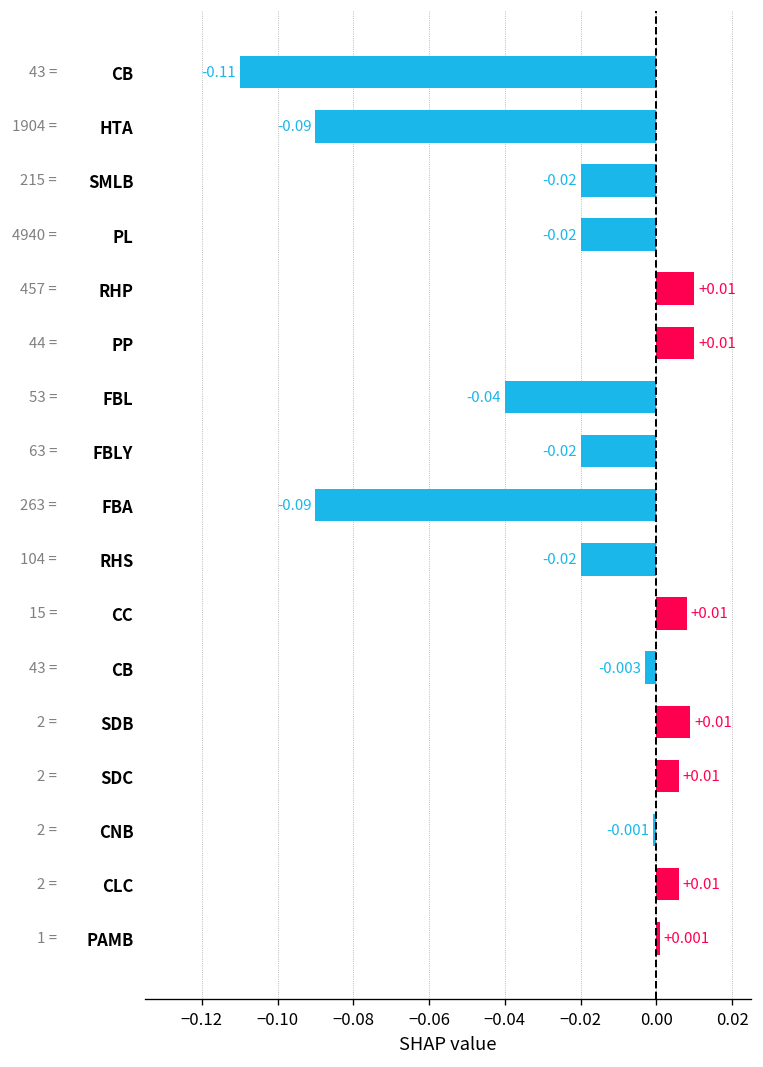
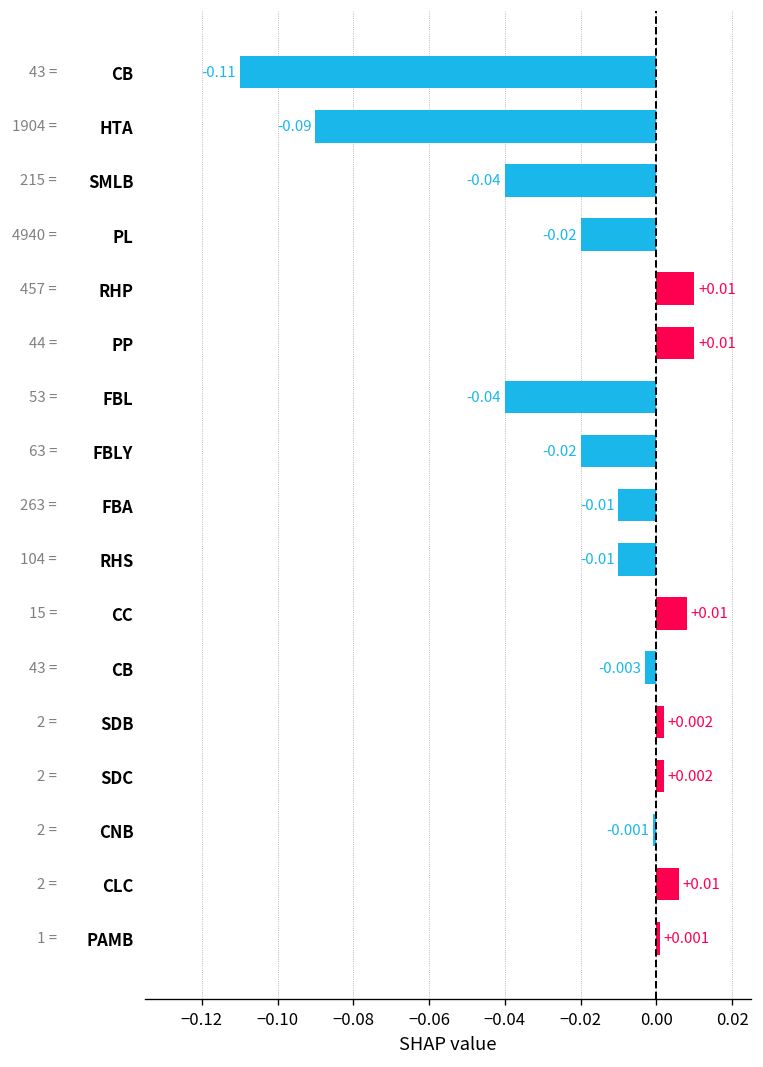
SMLB: -0.02 -> -0.04
FBA: -0.09 -> -0.01
RHS: -0.02 -> -0.01
SDB: +0.01 -> +0.002
SDC: +0.01 -> +0.002
